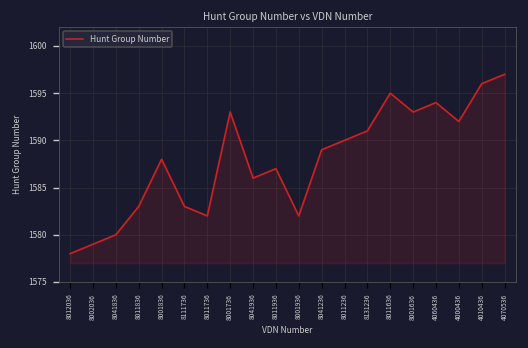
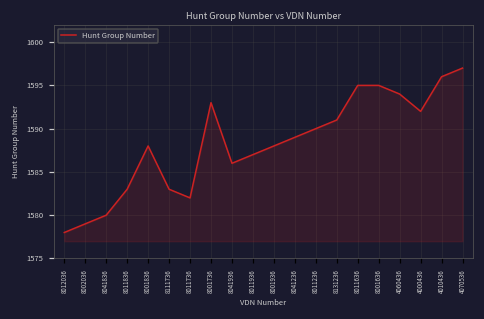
8001936: 1582 -> 1588
8001636: 1593 -> 1595
